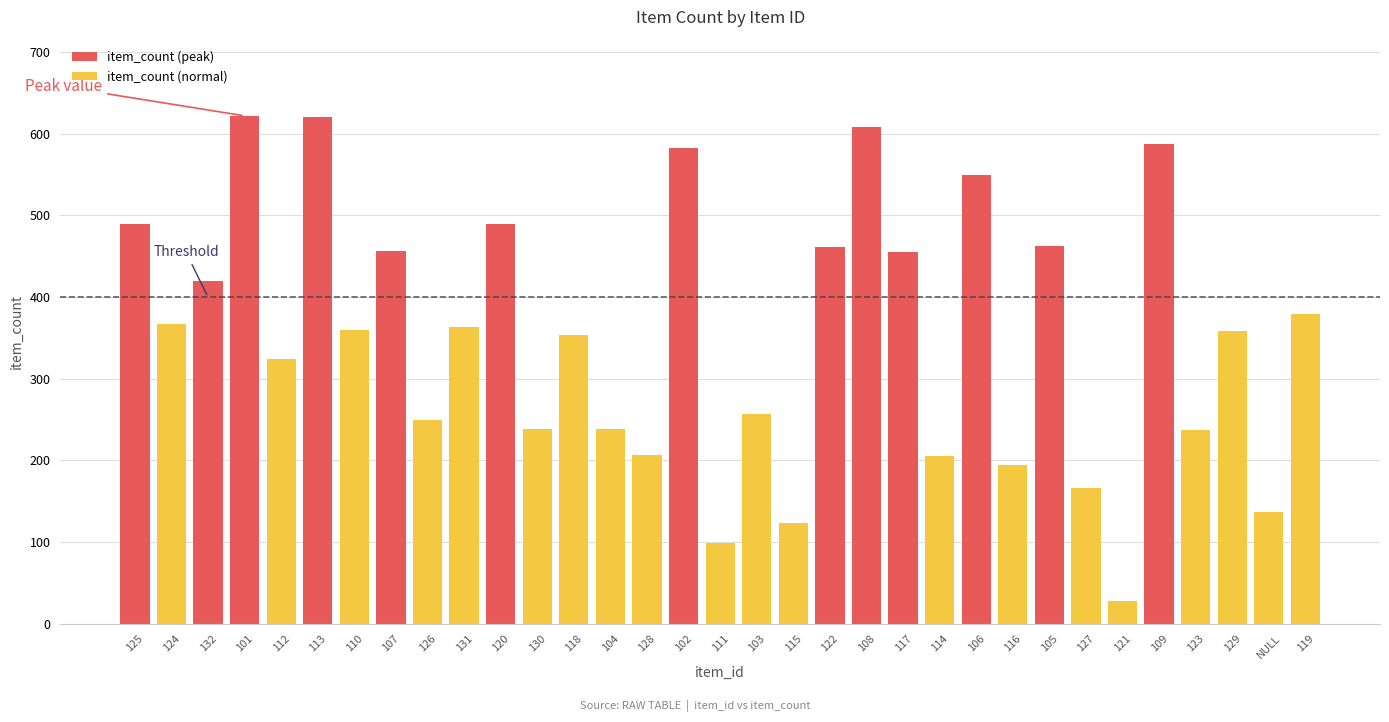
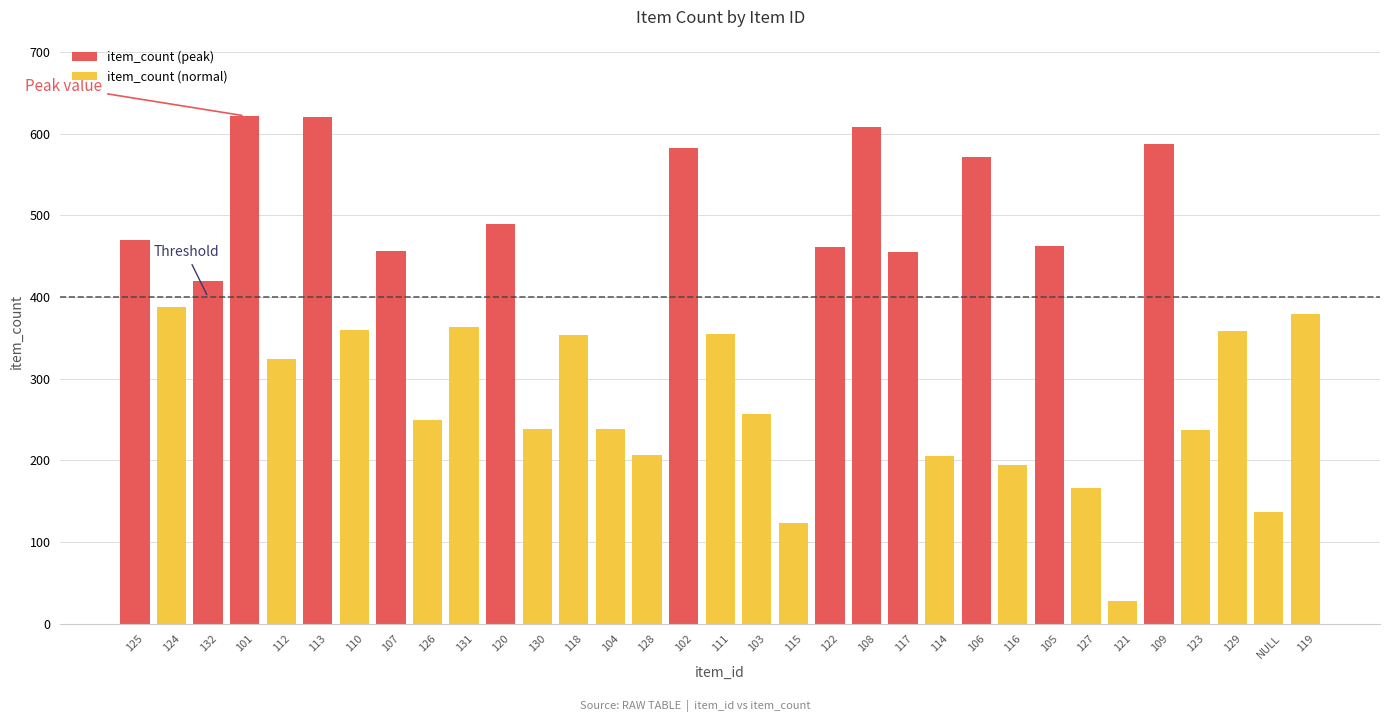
125: 490 -> 470
124: 370 -> 390
111: 100 -> 360
106: 550 -> 570
